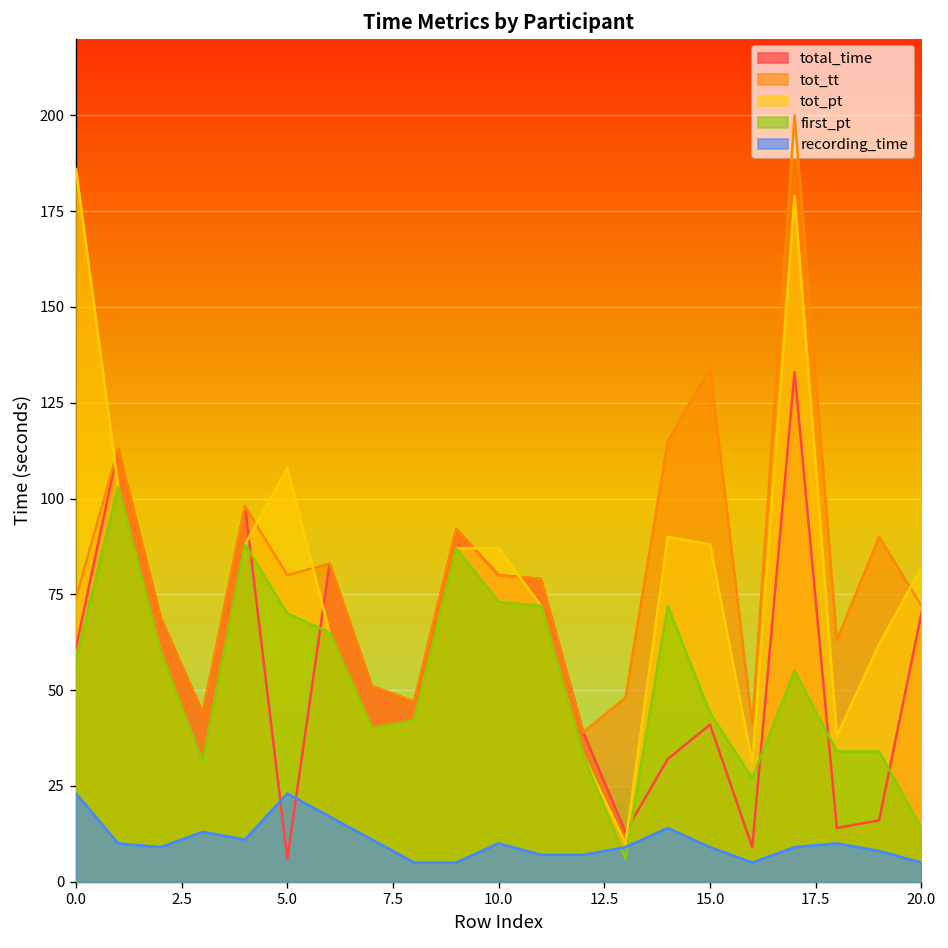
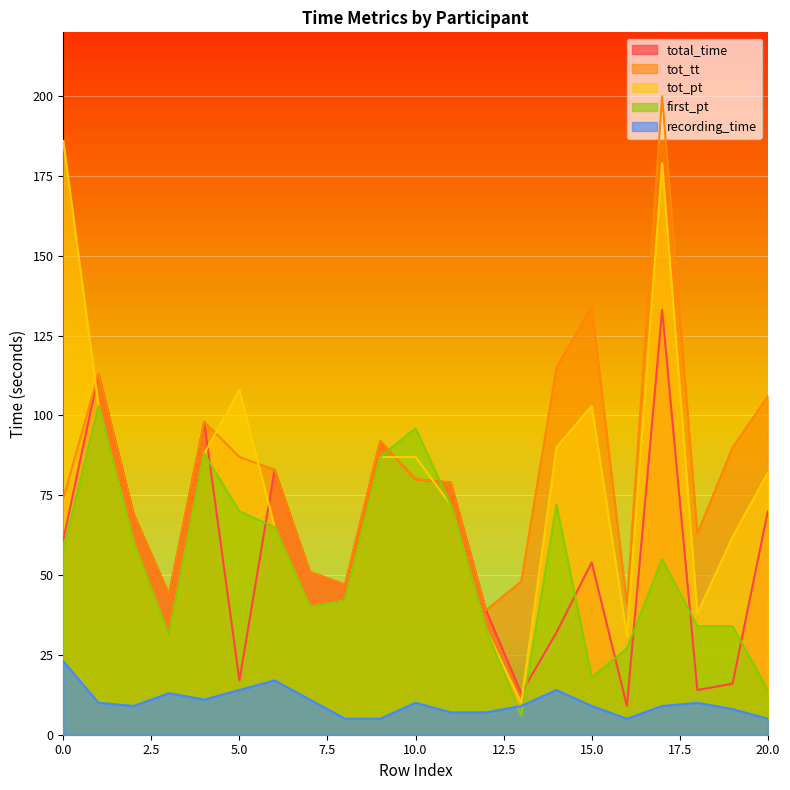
total_time, 5.0: 6 -> 17
tot_tt, 5.0: 80 -> 87
recording_time, 5.0: 23 -> 14
first_pt, 10.0: 73 -> 96
total_time, 15.0: 41 -> 54
tot_pt, 15.0: 88 -> 103
first_pt, 15.0: 44 -> 18
tot_tt, 20.0: 72 -> 106
